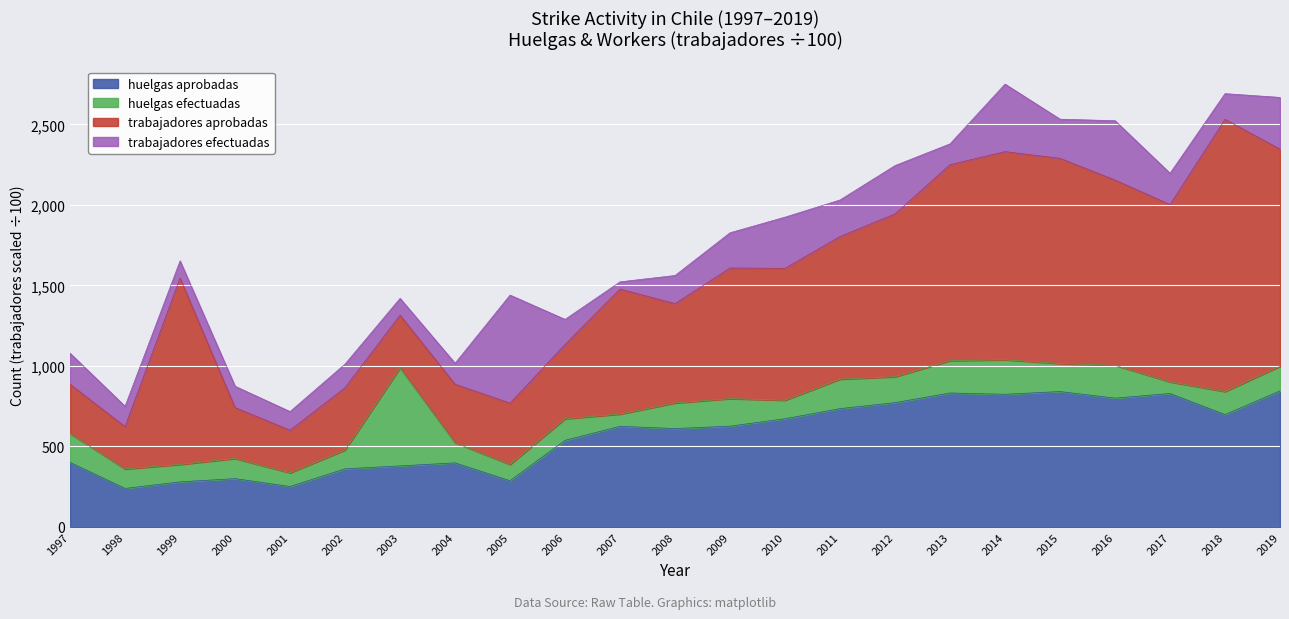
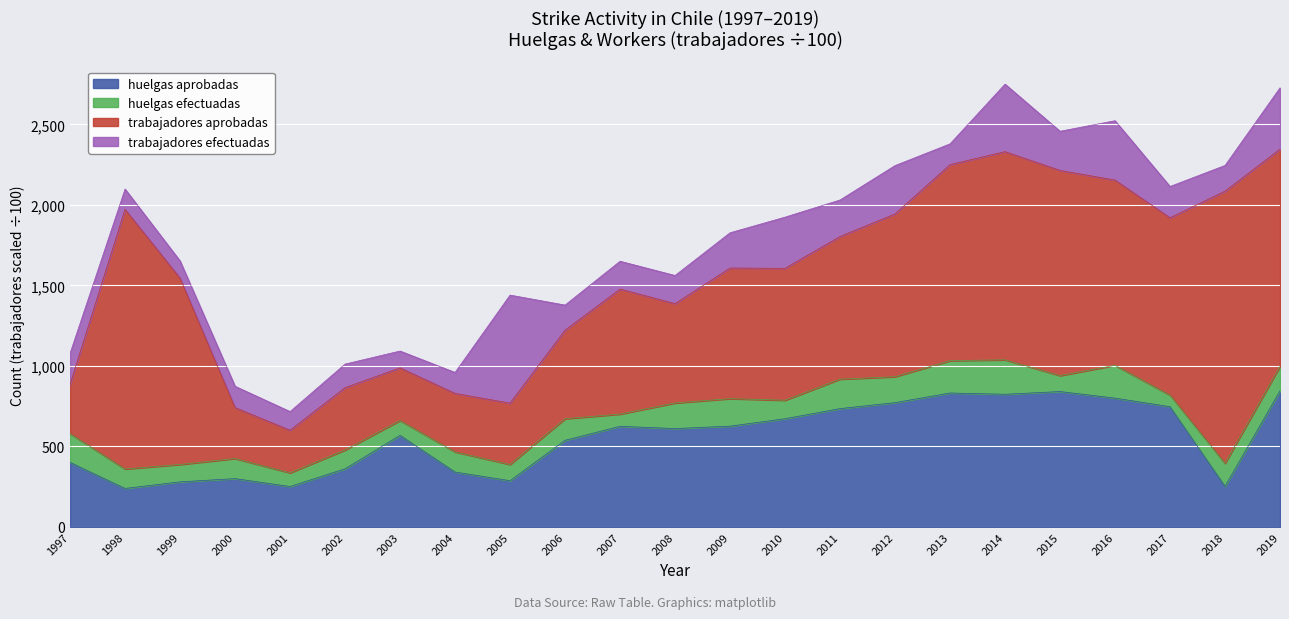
trabajadores aprobadas, 1998: 260 -> 1,610
huelgas aprobadas, 2003: 380 -> 570
huelgas efectuadas, 2003: 610 -> 90
huelgas aprobadas, 2004: 400 -> 340
trabajadores aprobadas, 2006: 460 -> 550
trabajadores efectuadas, 2007: 40 -> 170
huelgas efectuadas, 2015: 170 -> 100
huelgas aprobadas, 2017: 830 -> 750
huelgas aprobadas, 2018: 700 -> 250
trabajadores efectuadas, 2019: 320 -> 380
